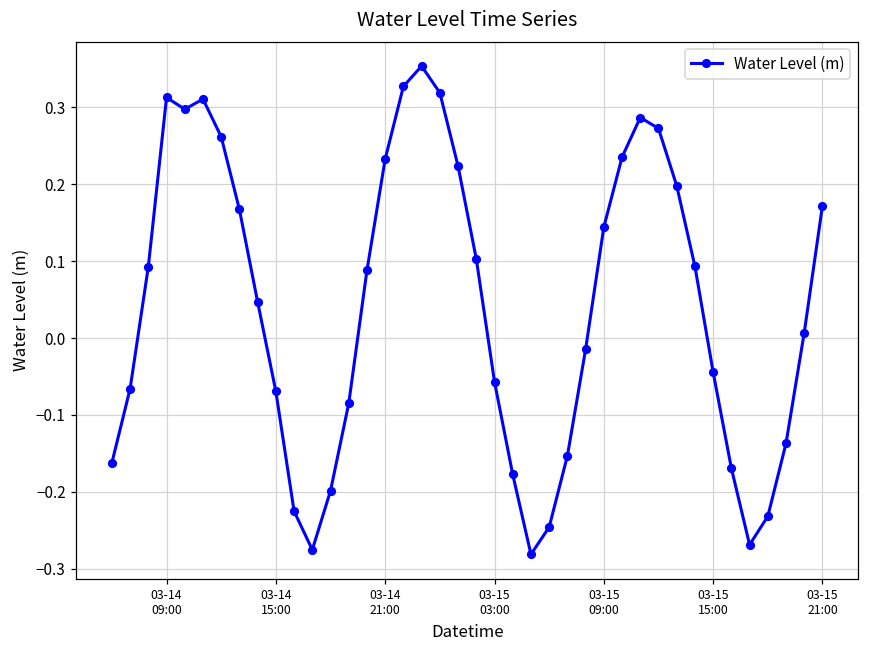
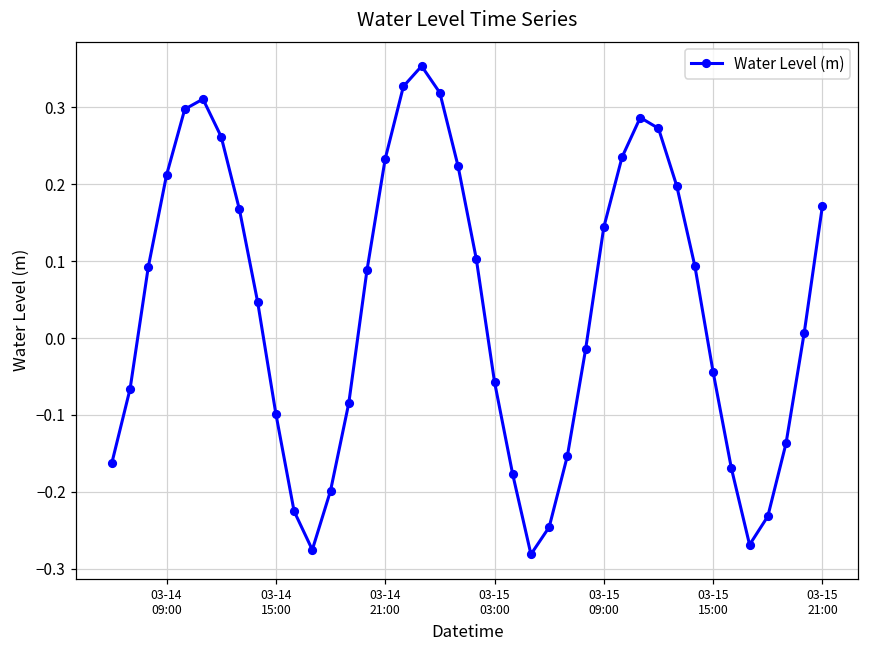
03-14 09:00: 0.31 -> 0.21
03-14 15:00: -0.07 -> -0.10
